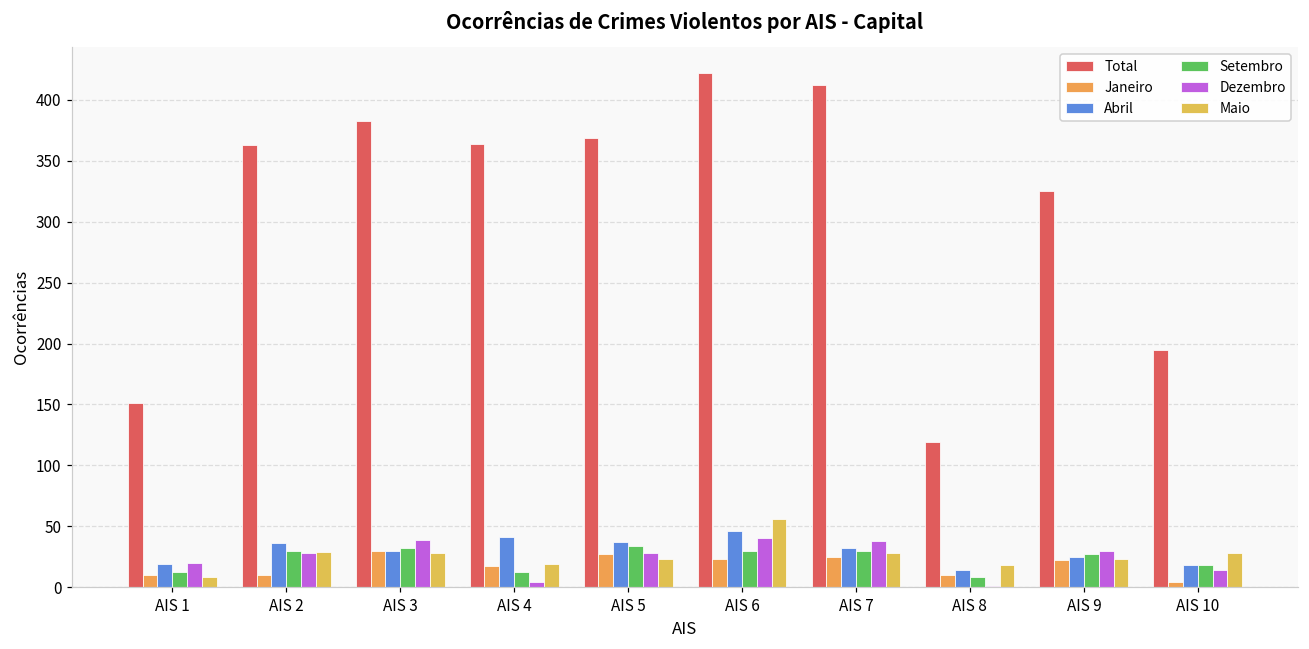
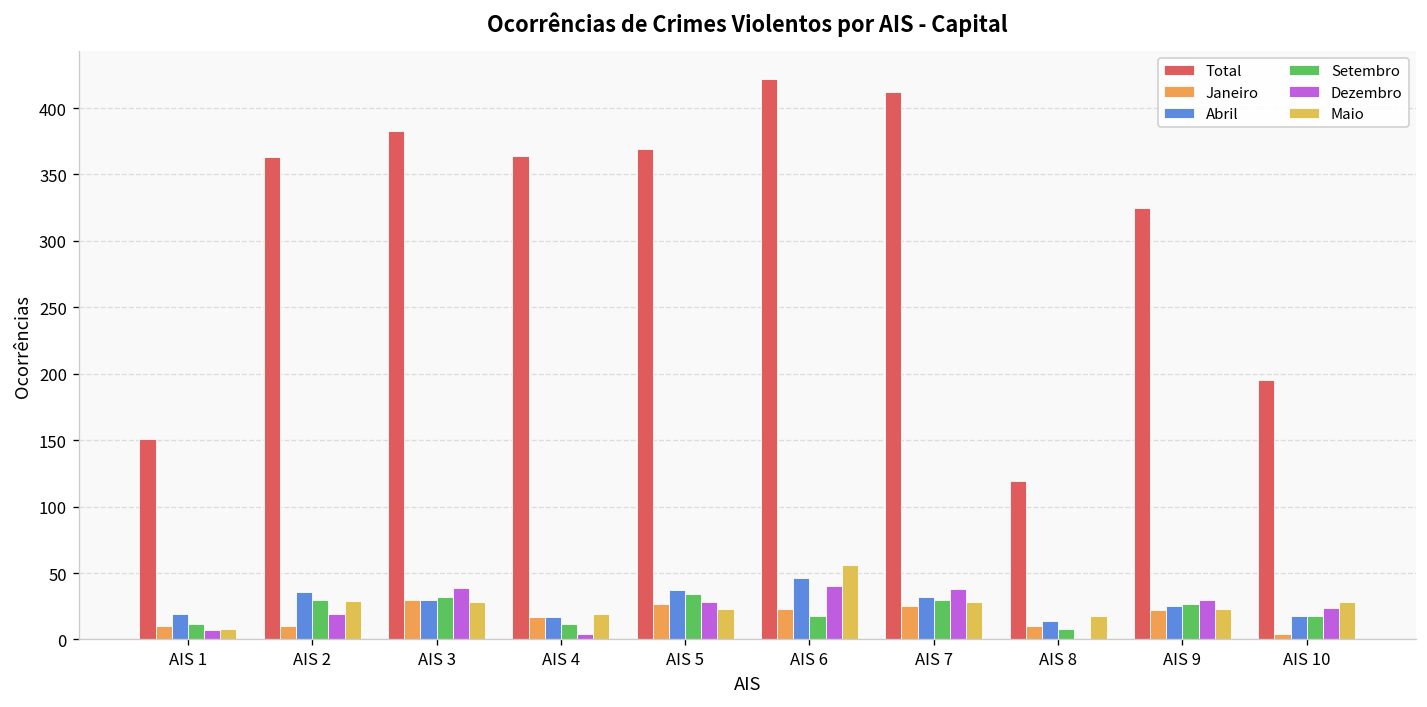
Dezembro, AIS 1: 20 -> 7
Dezembro, AIS 2: 28 -> 19
Abril, AIS 4: 41 -> 17
Setembro, AIS 6: 30 -> 18
Dezembro, AIS 10: 14 -> 24
